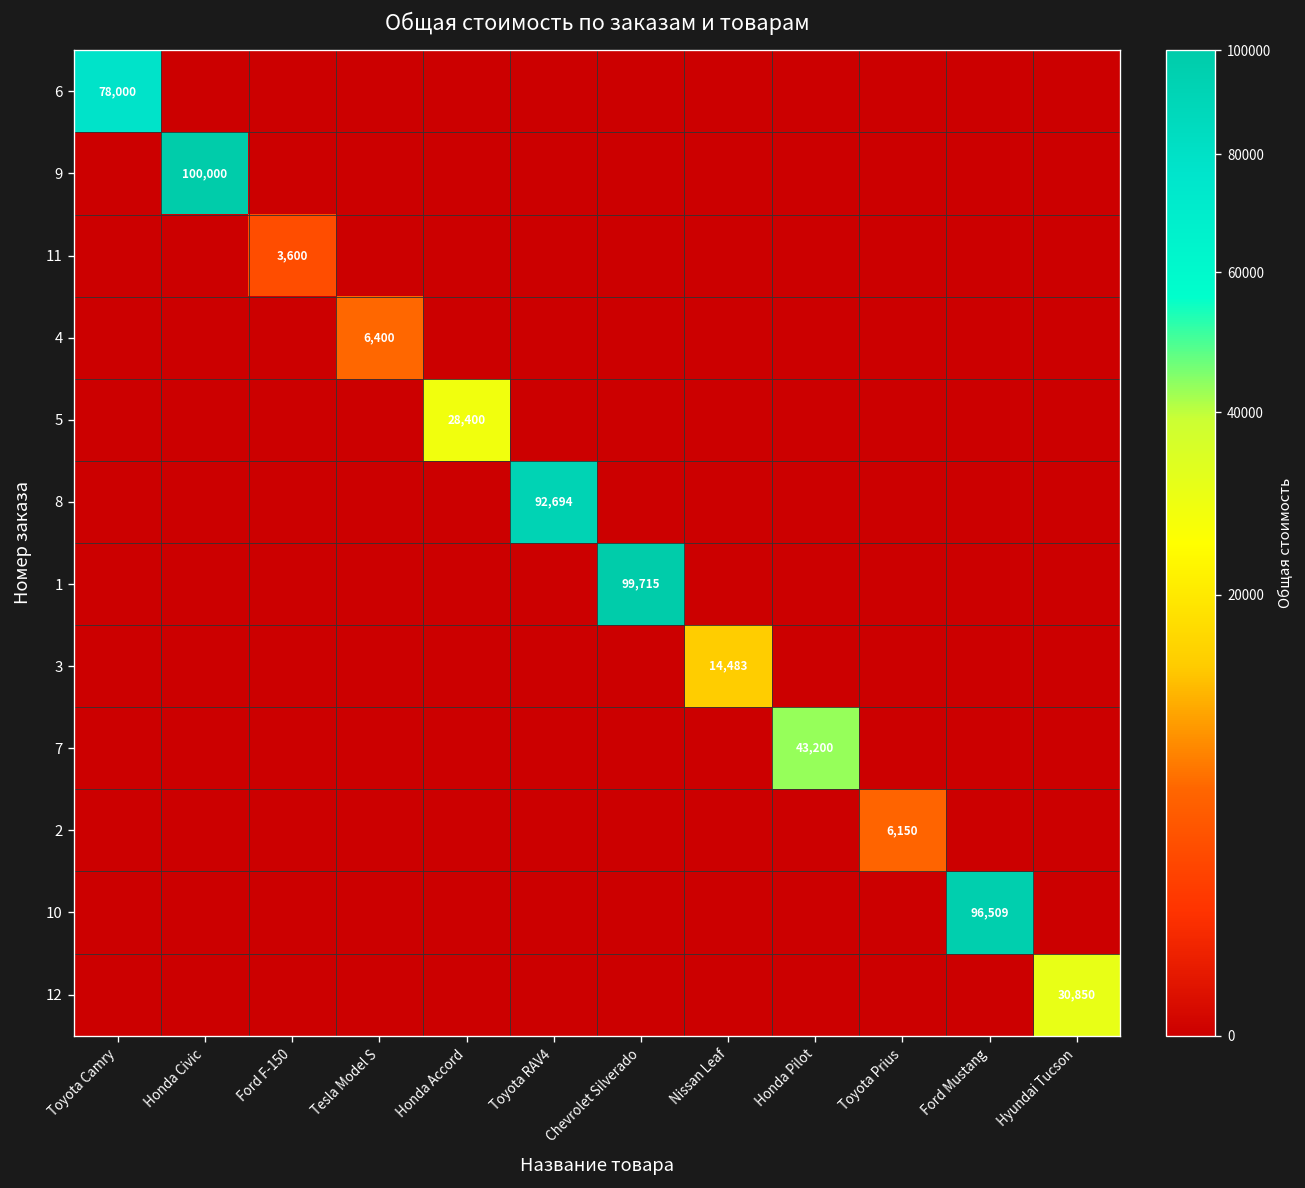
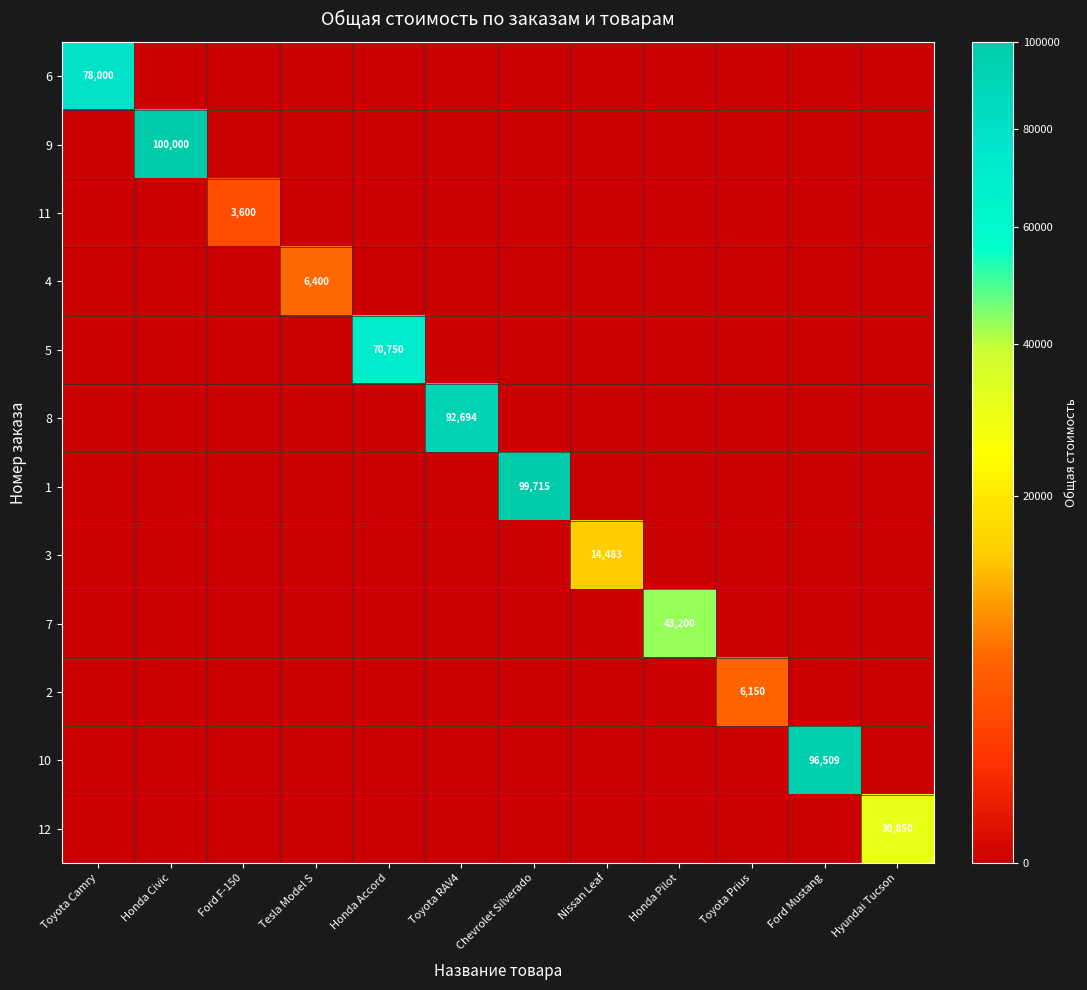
5, Honda Accord: 28,400 -> 70,750
